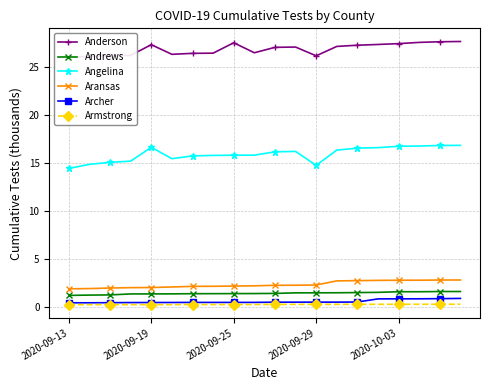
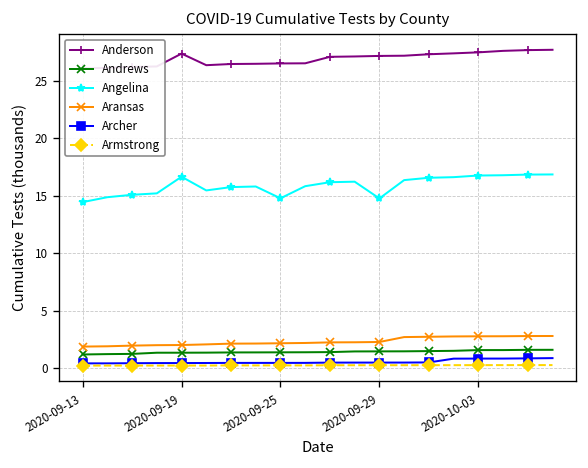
Anderson, 2020-09-25: 28 -> 27
Angelina, 2020-09-25: 16 -> 15
Anderson, 2020-09-29: 26 -> 27
